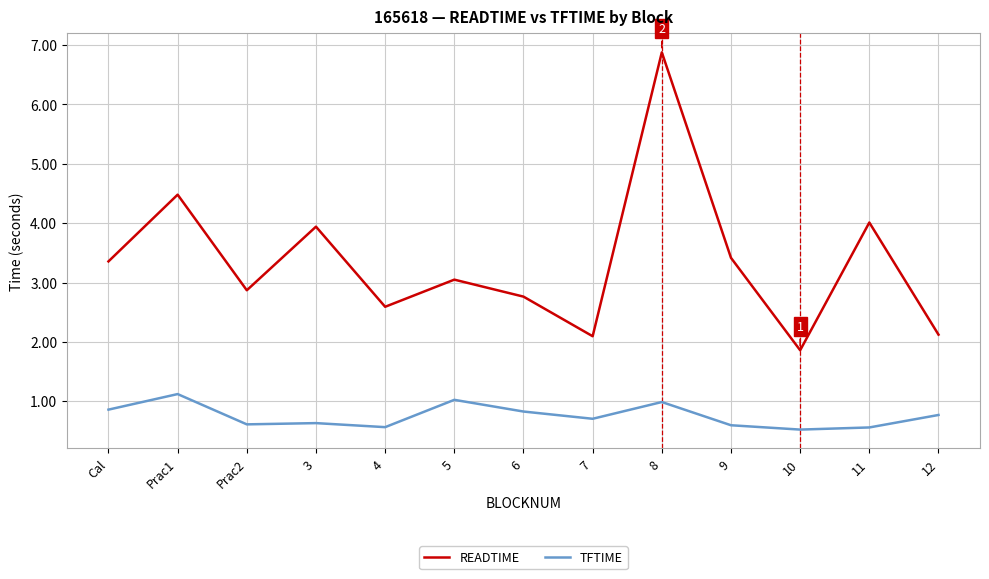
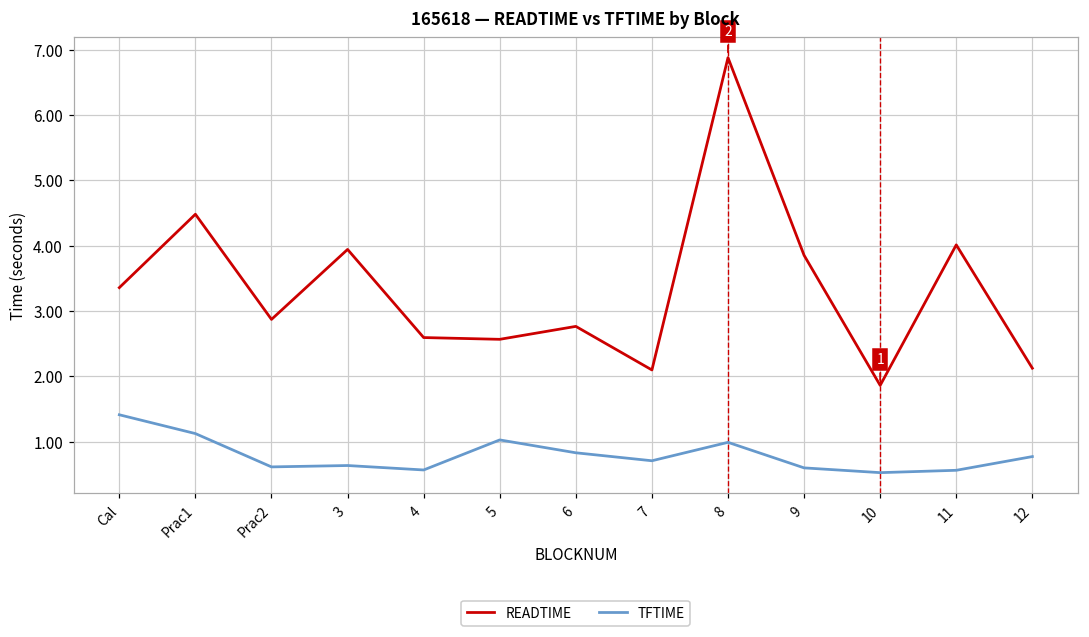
TFTIME, Cal: 0.9 -> 1.4
READTIME, 5: 3.0 -> 2.6
READTIME, 9: 3.4 -> 3.9
